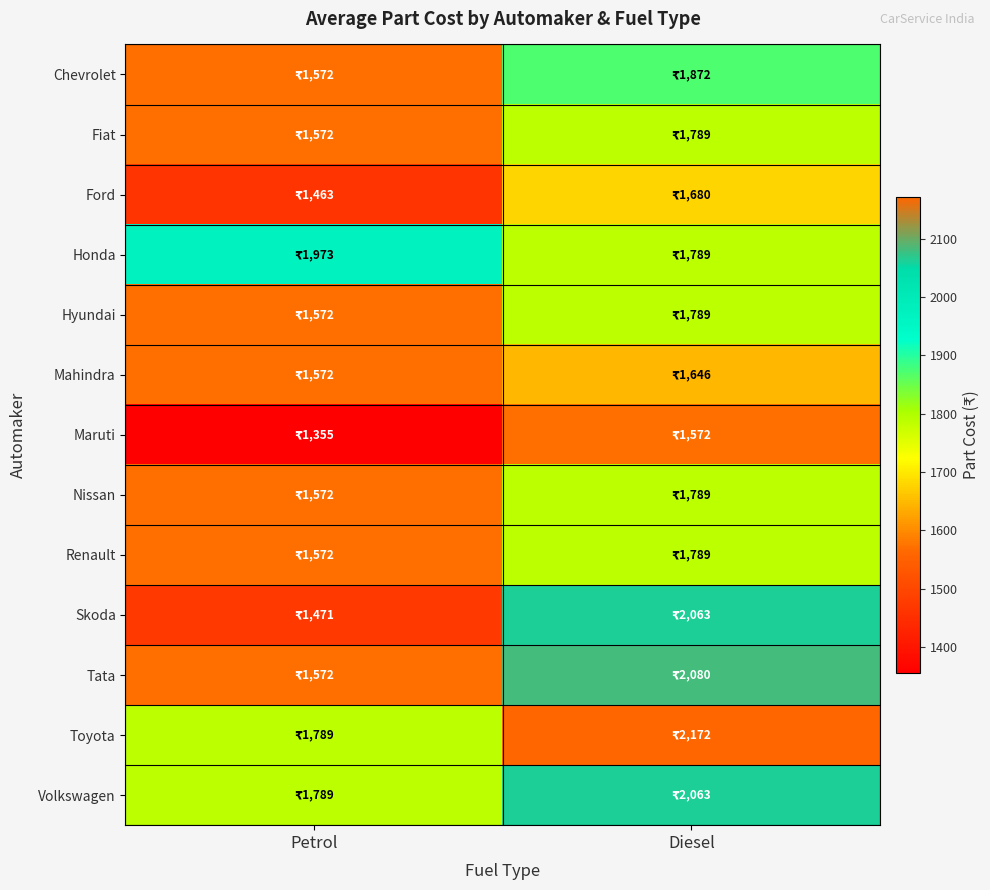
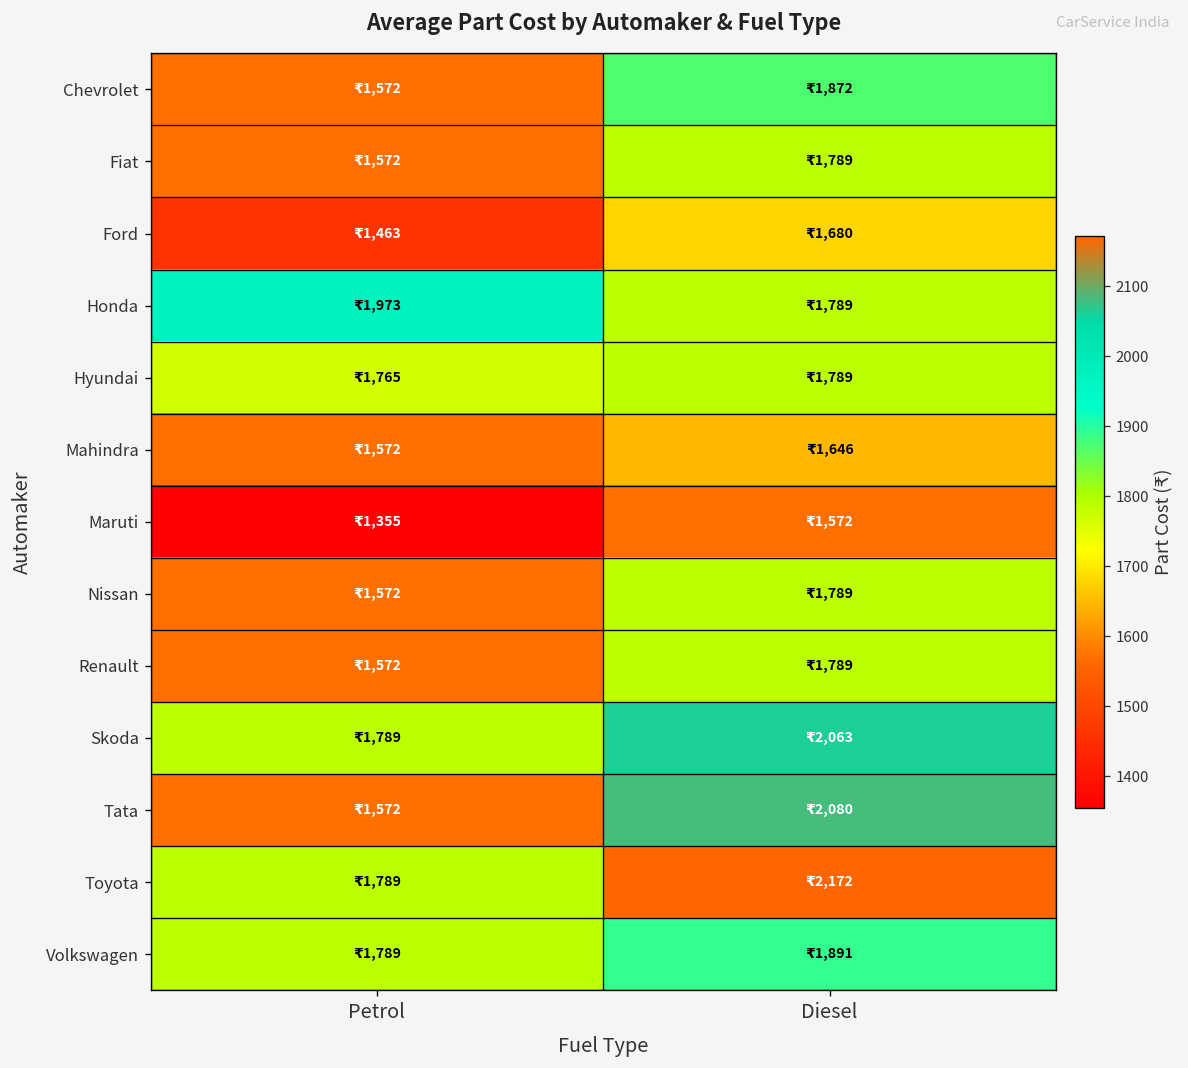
Hyundai, Petrol: 1,572 -> 1,765
Skoda, Petrol: 1,471 -> 1,789
Volkswagen, Diesel: 2,063 -> 1,891
